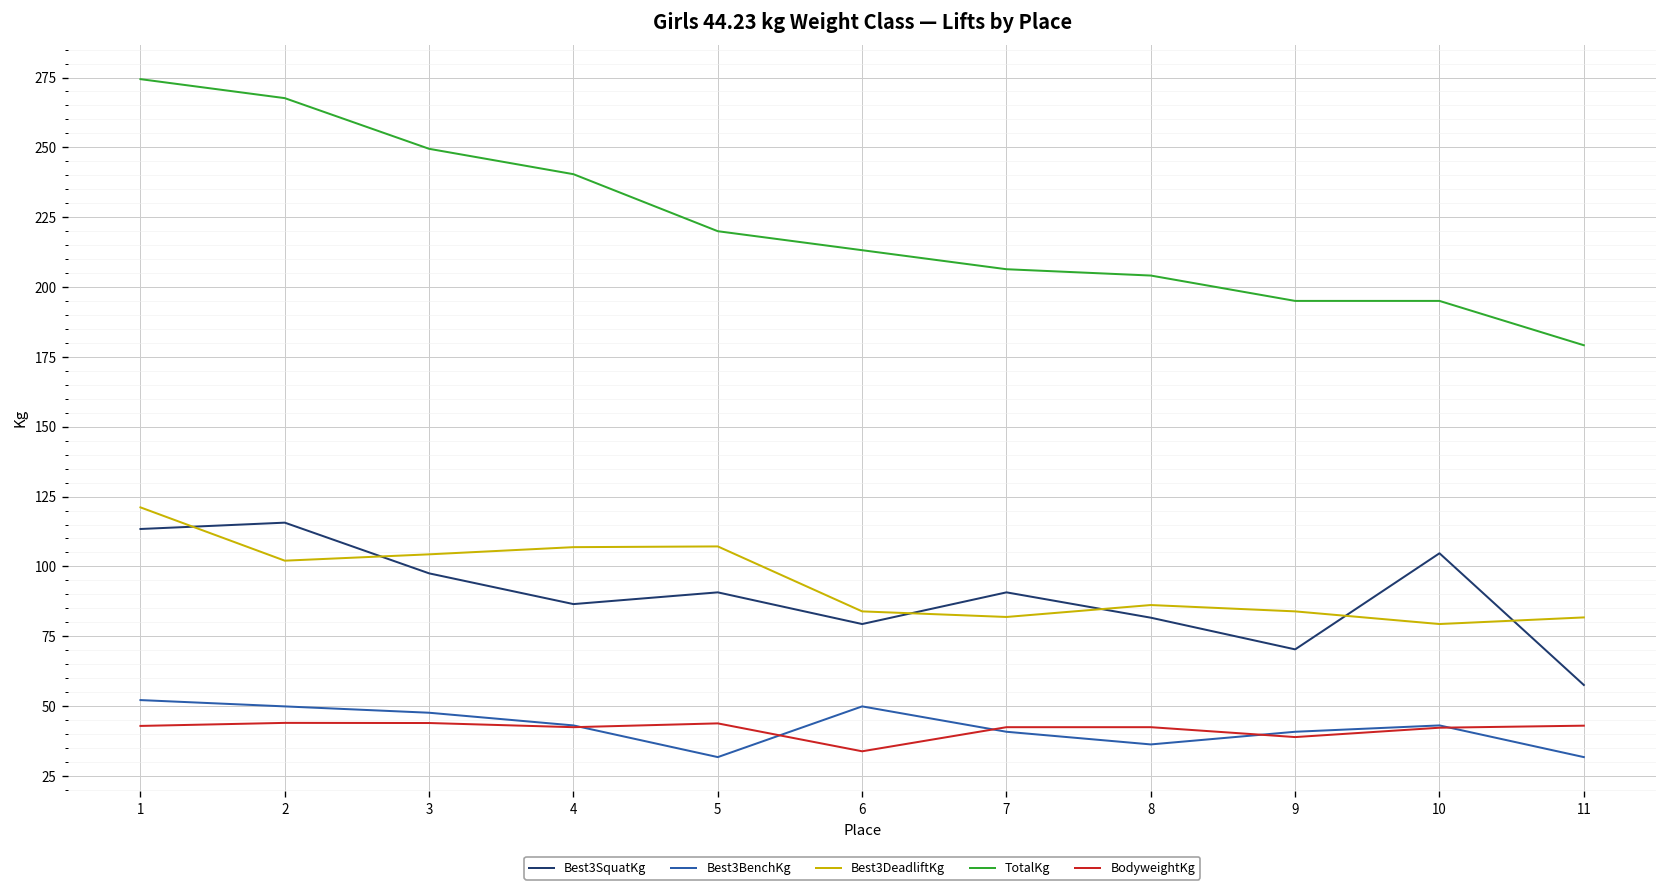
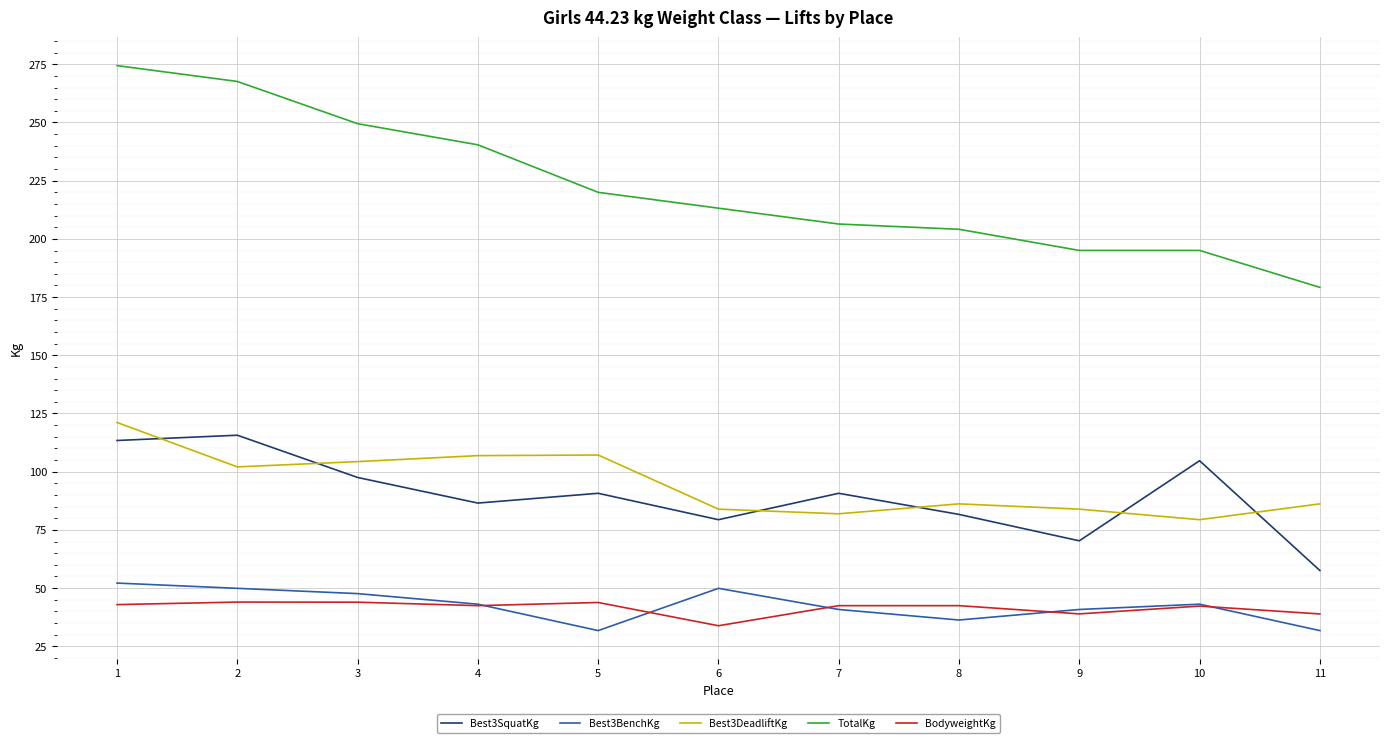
Best3DeadliftKg, 11: 82 -> 86
BodyweightKg, 11: 43 -> 39
